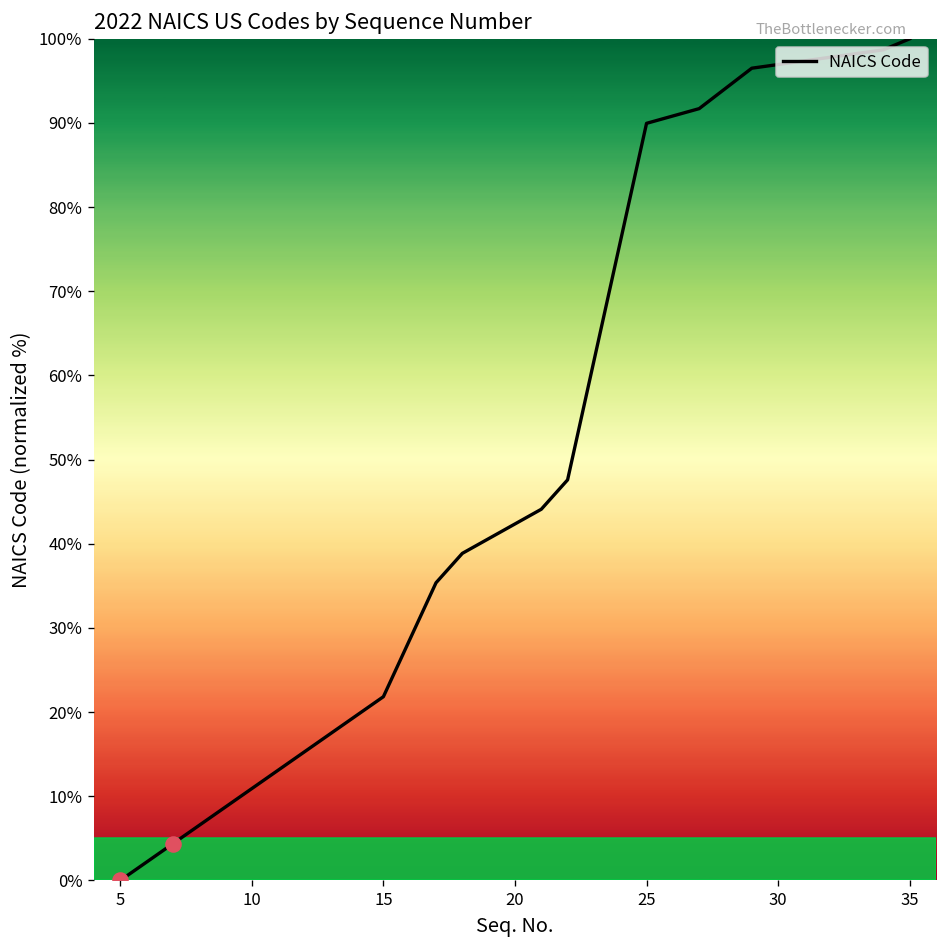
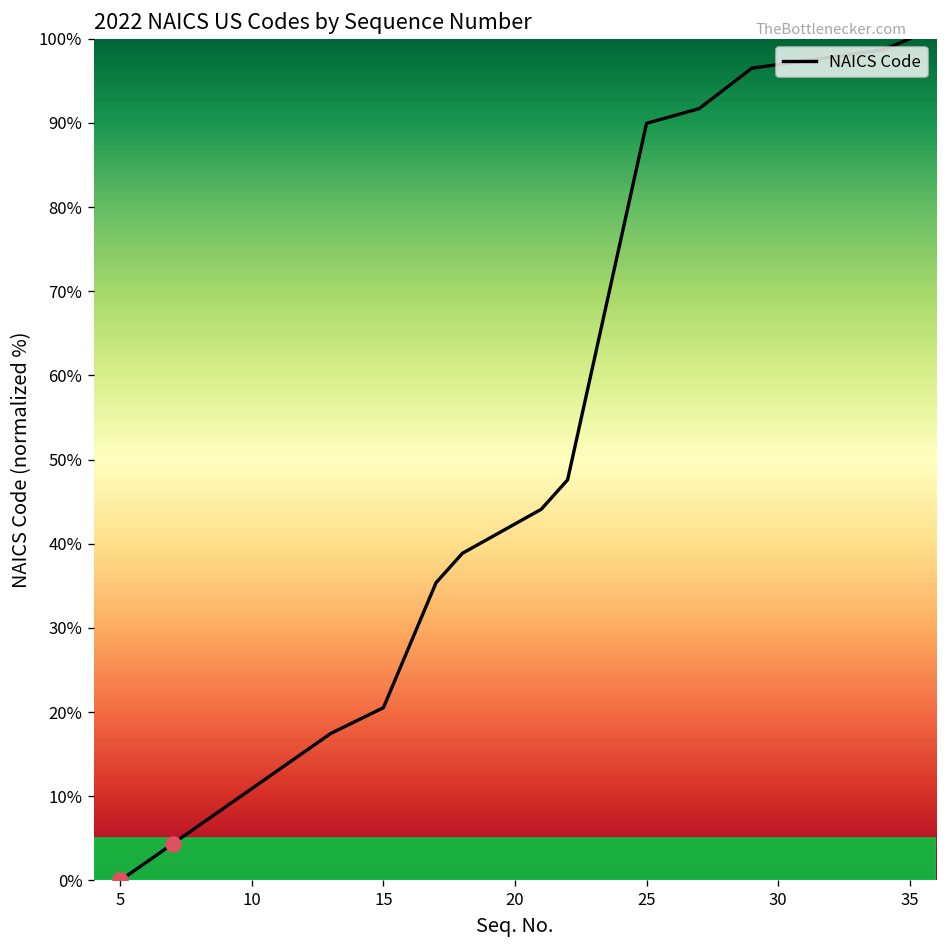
NAICS Code, 15: 22% -> 21%
